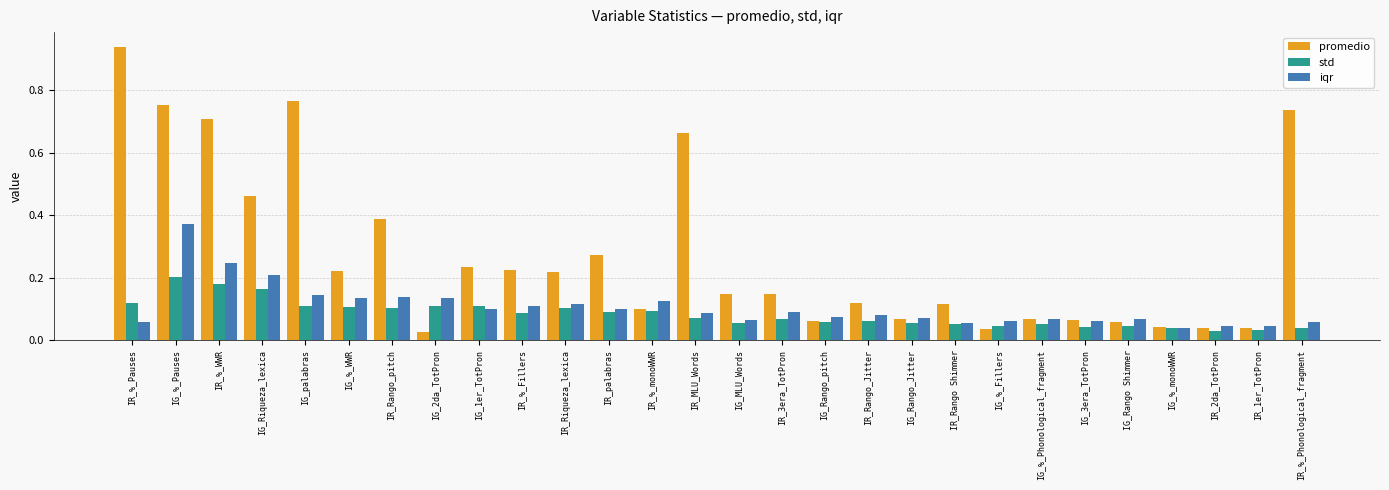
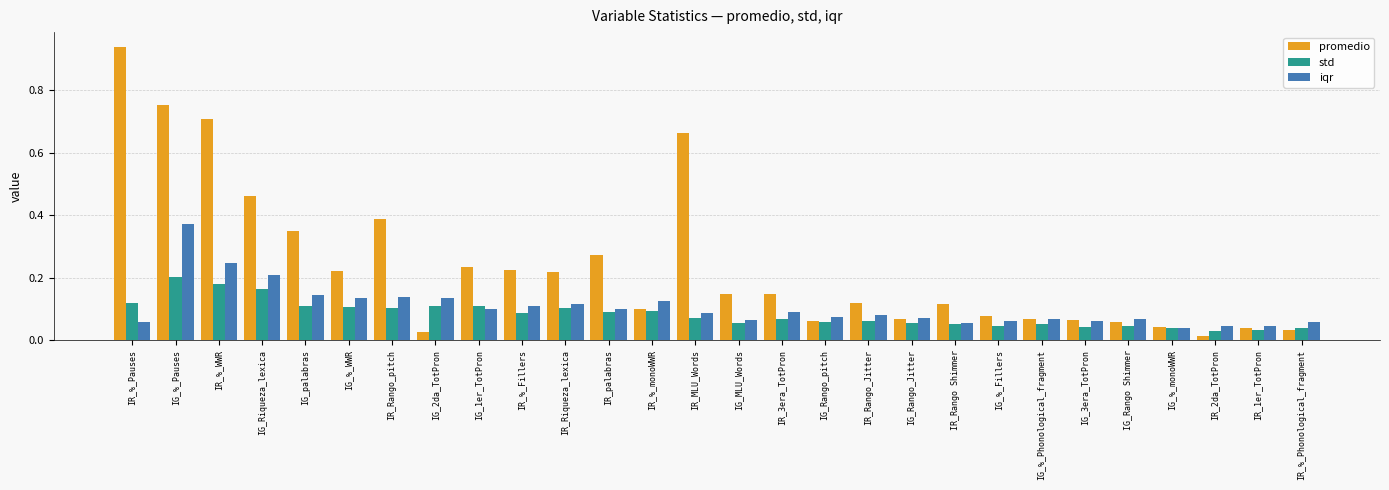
promedio, IG_palabras: 0.77 -> 0.35
promedio, IG_%_Fillers: 0.04 -> 0.08
promedio, IR_2da_TotPron: 0.04 -> 0.01
promedio, IR_%_Phonological_fragment: 0.74 -> 0.03
